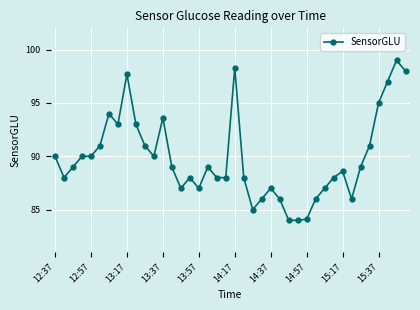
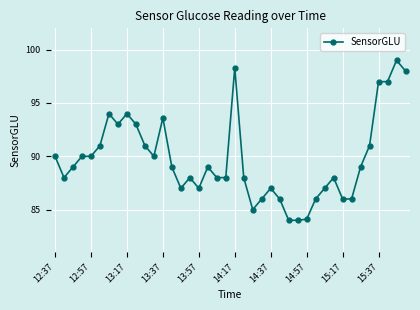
13:17: 97.7 -> 94.0
15:17: 88.6 -> 86.0
15:37: 95 -> 97
